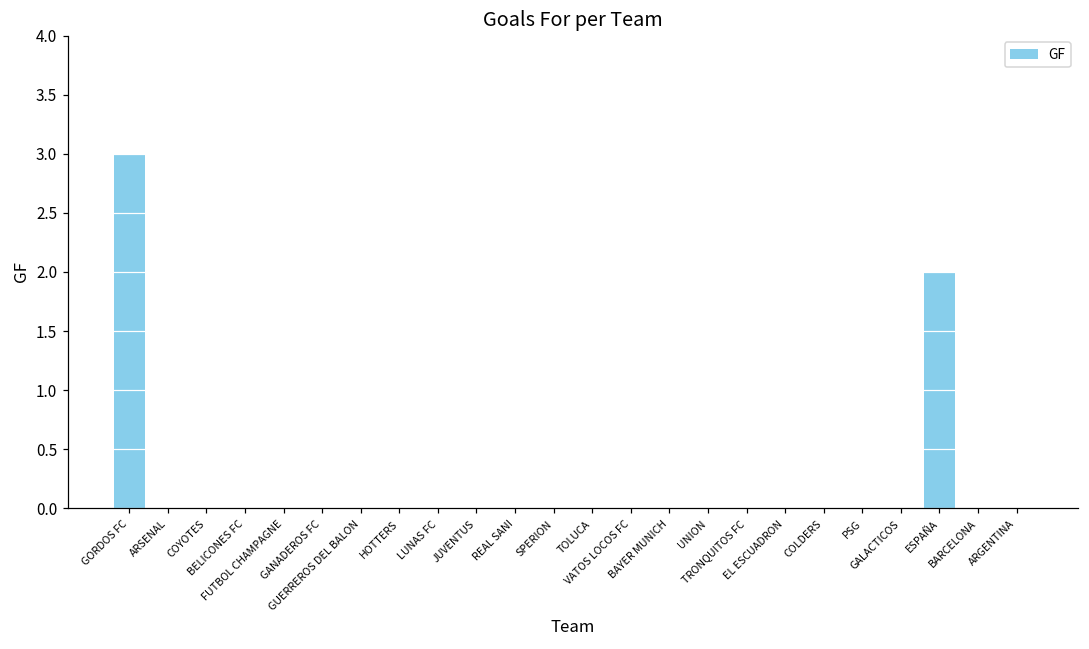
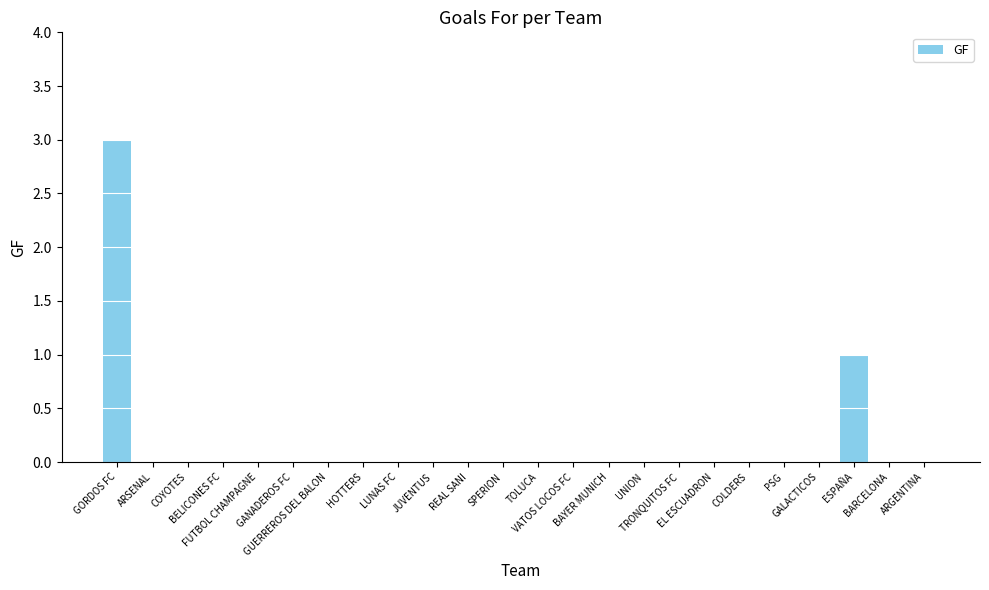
ESPAÑA: 2 -> 1
